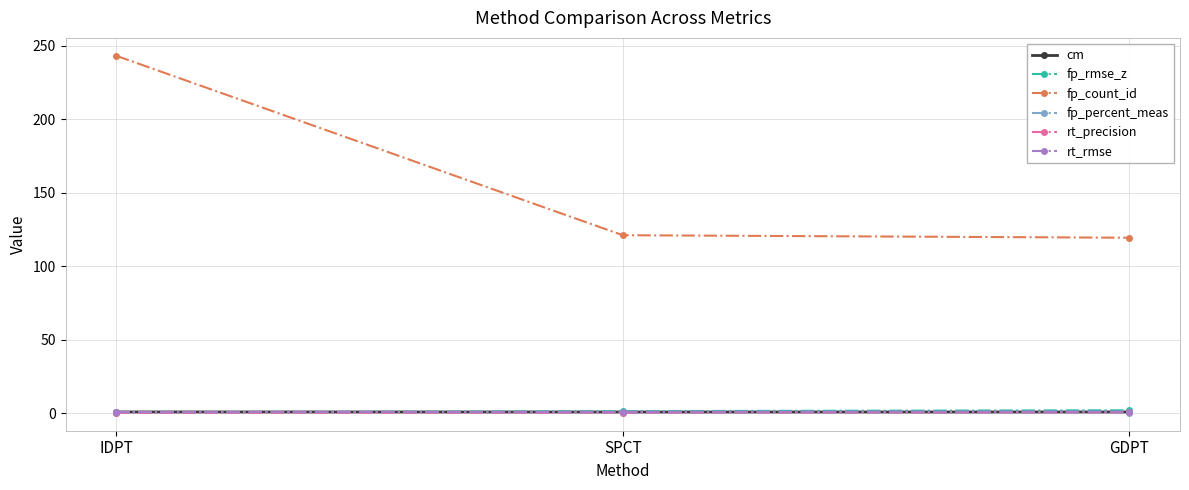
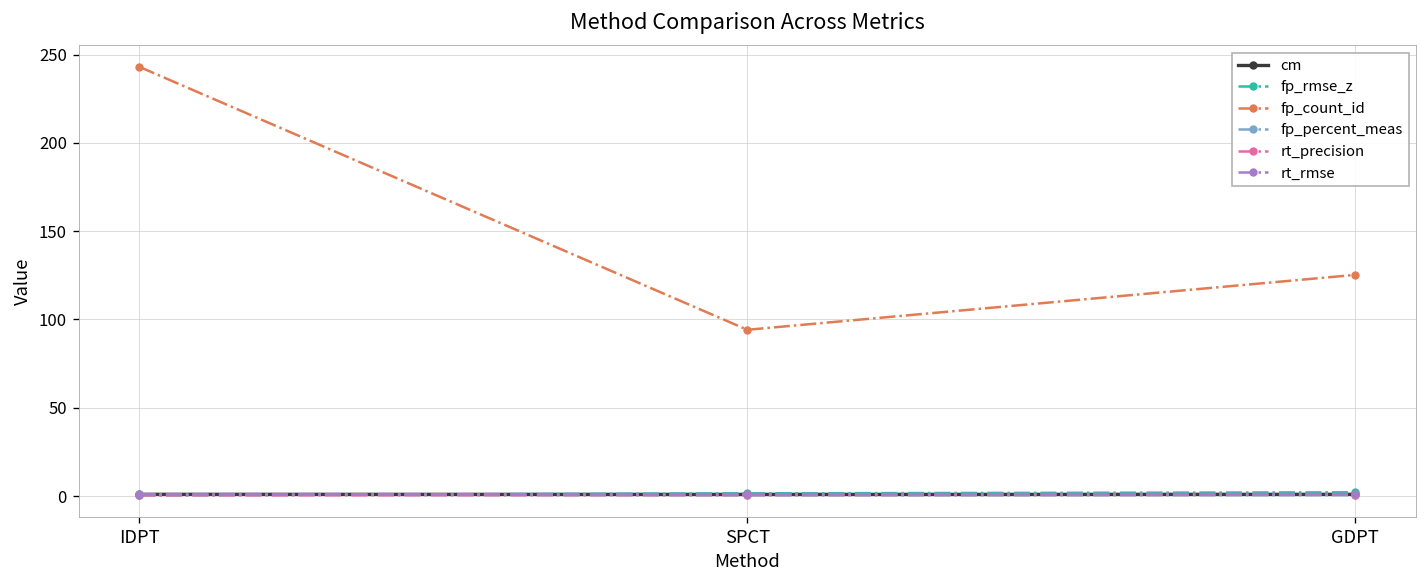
fp_count_id, SPCT: 121 -> 94
fp_count_id, GDPT: 119 -> 125
